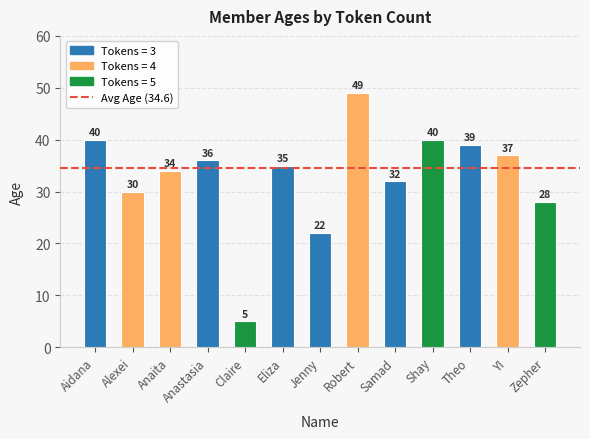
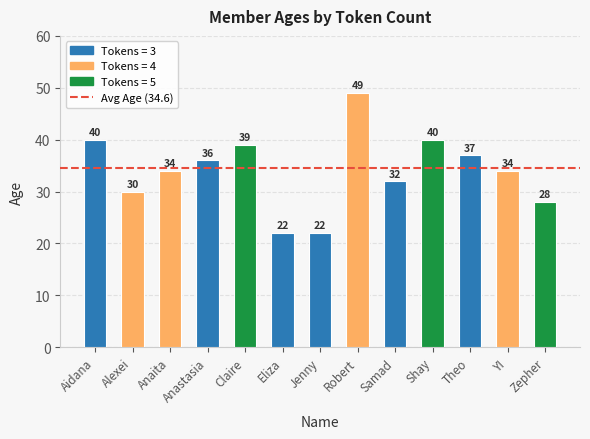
Claire: 5 -> 39
Eliza: 35 -> 22
Theo: 39 -> 37
YI: 37 -> 34
